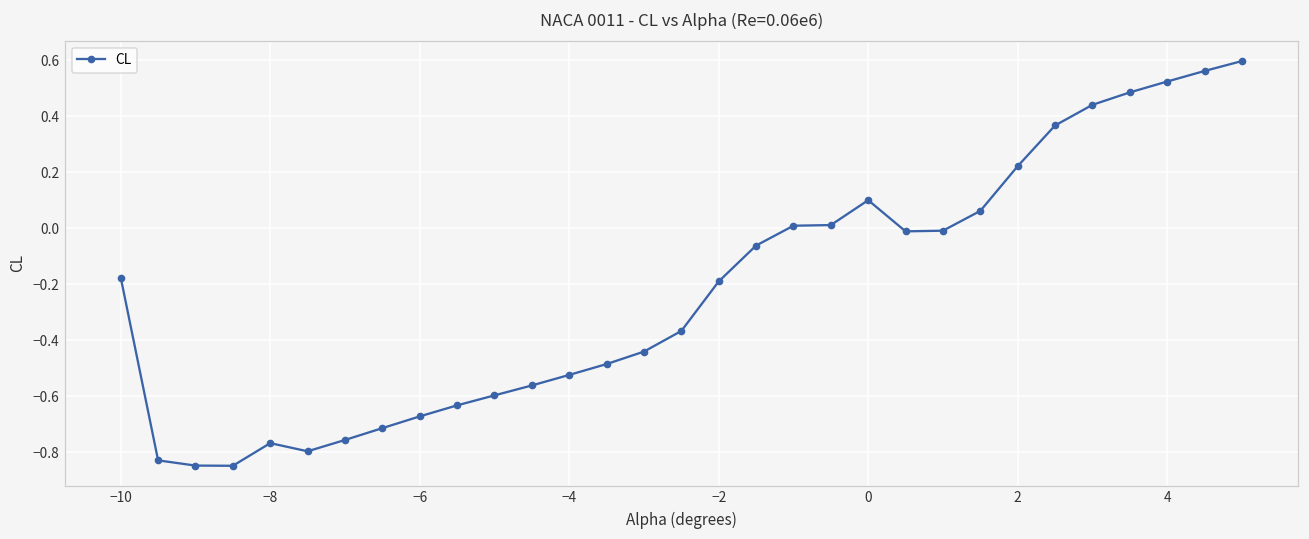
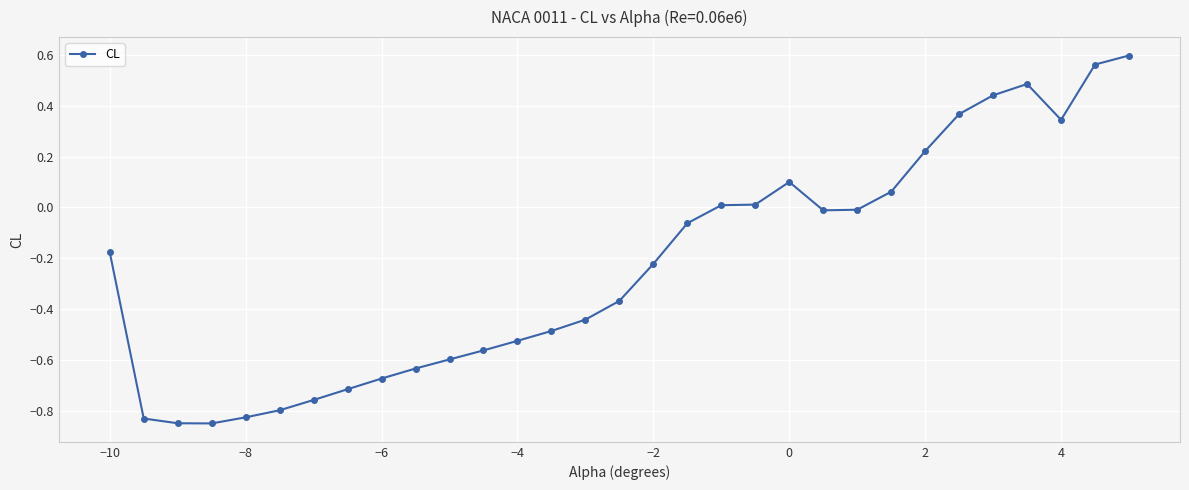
−8: -0.77 -> -0.82
−2: -0.19 -> -0.22
4: 0.52 -> 0.34
